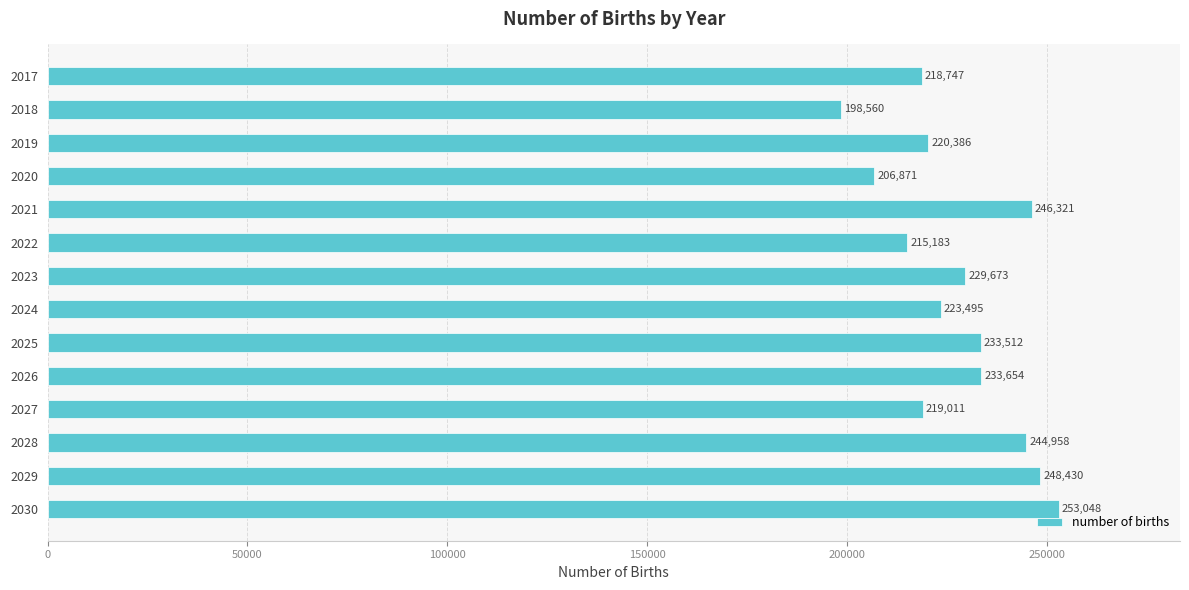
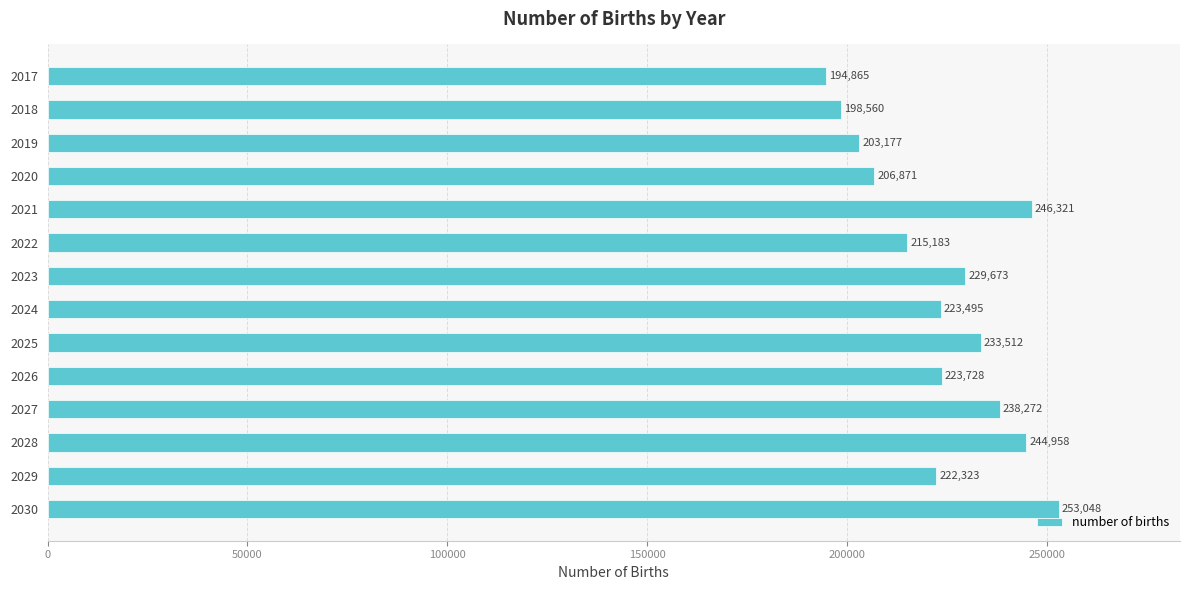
2017: 218,747 -> 194,865
2019: 220,386 -> 203,177
2026: 233,654 -> 223,728
2027: 219,011 -> 238,272
2029: 248,430 -> 222,323
